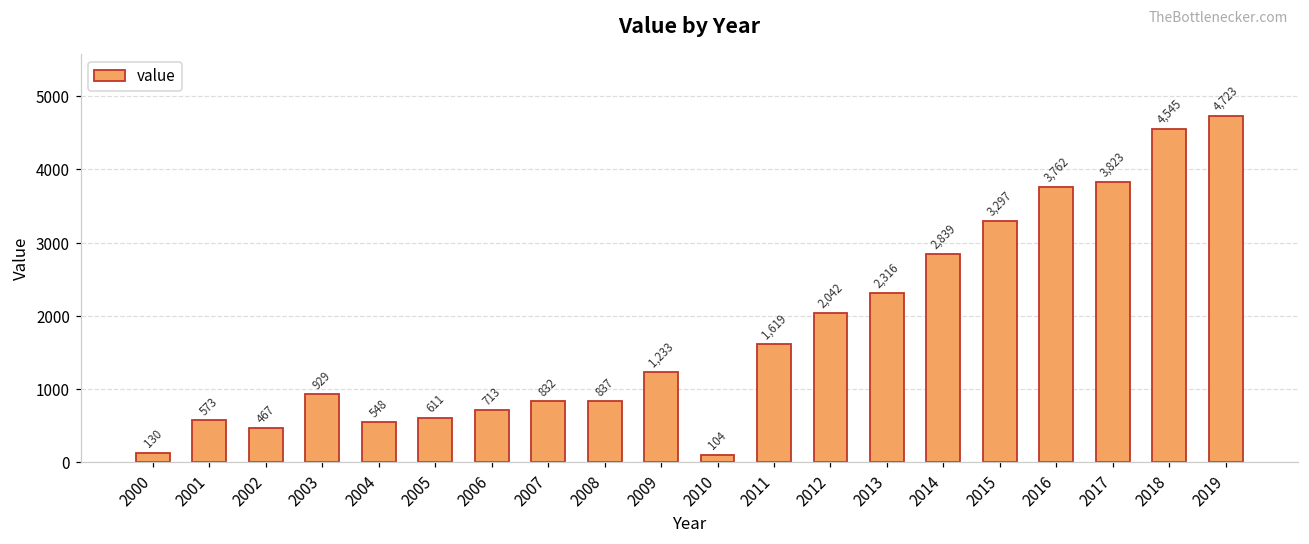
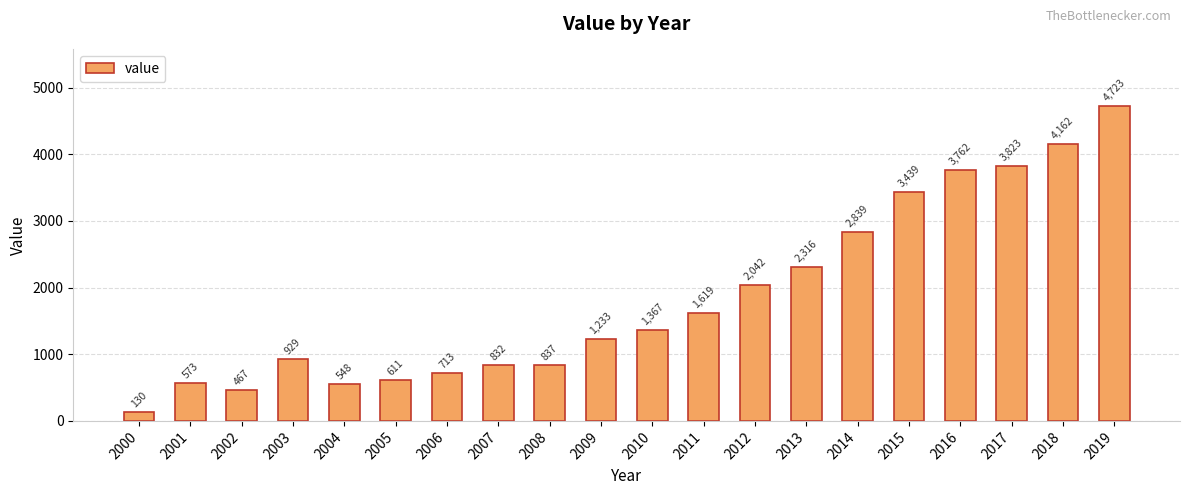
2010: 104 -> 1,367
2015: 3,297 -> 3,439
2018: 4,545 -> 4,162
